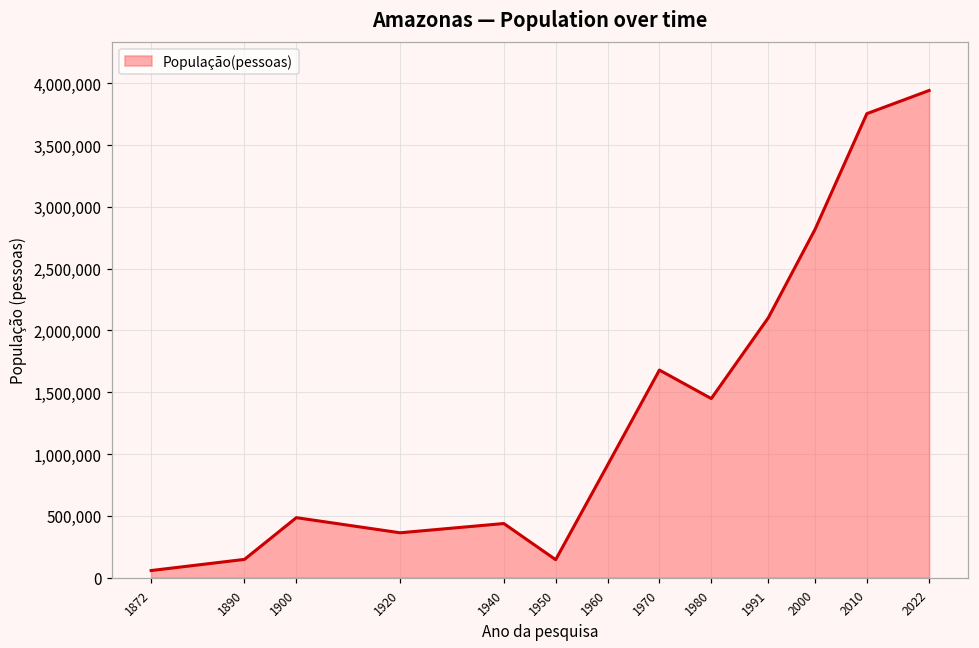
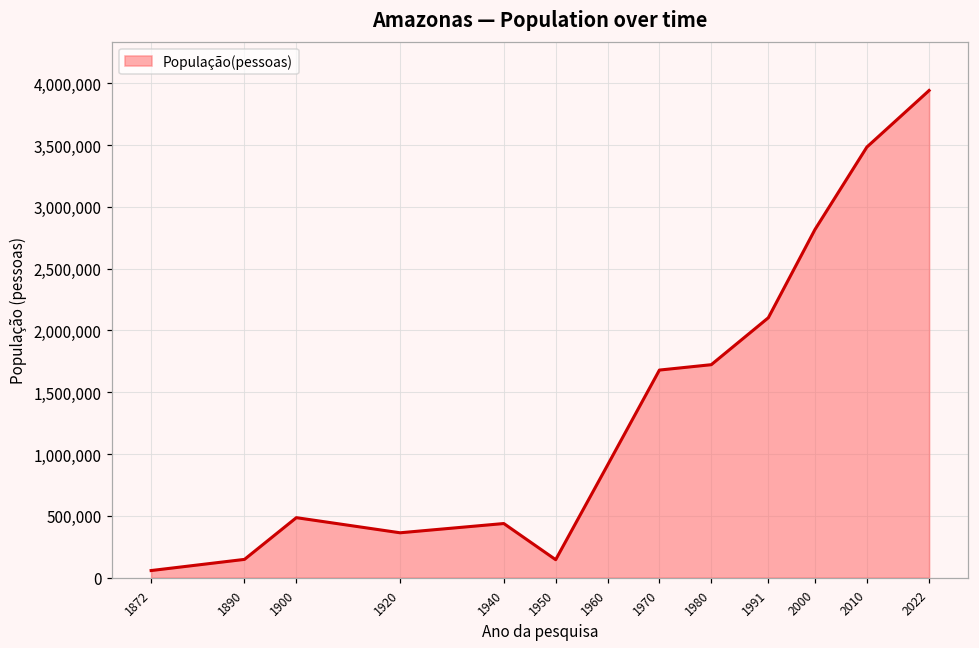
1980: 1,450,000 -> 1,720,000
2010: 3,750,000 -> 3,480,000
